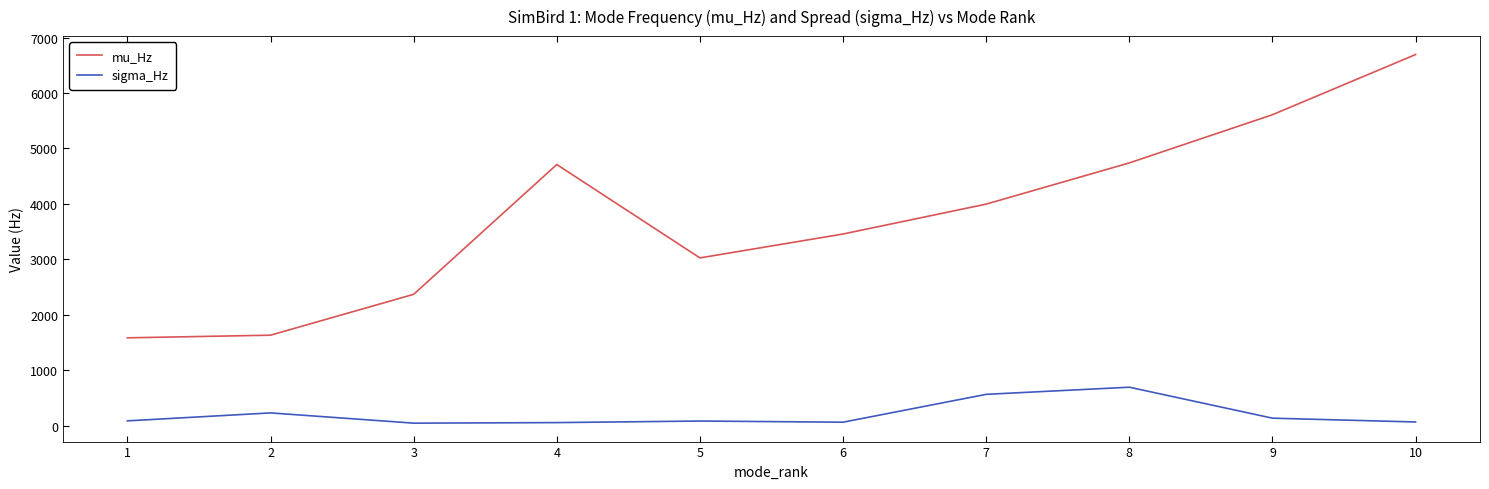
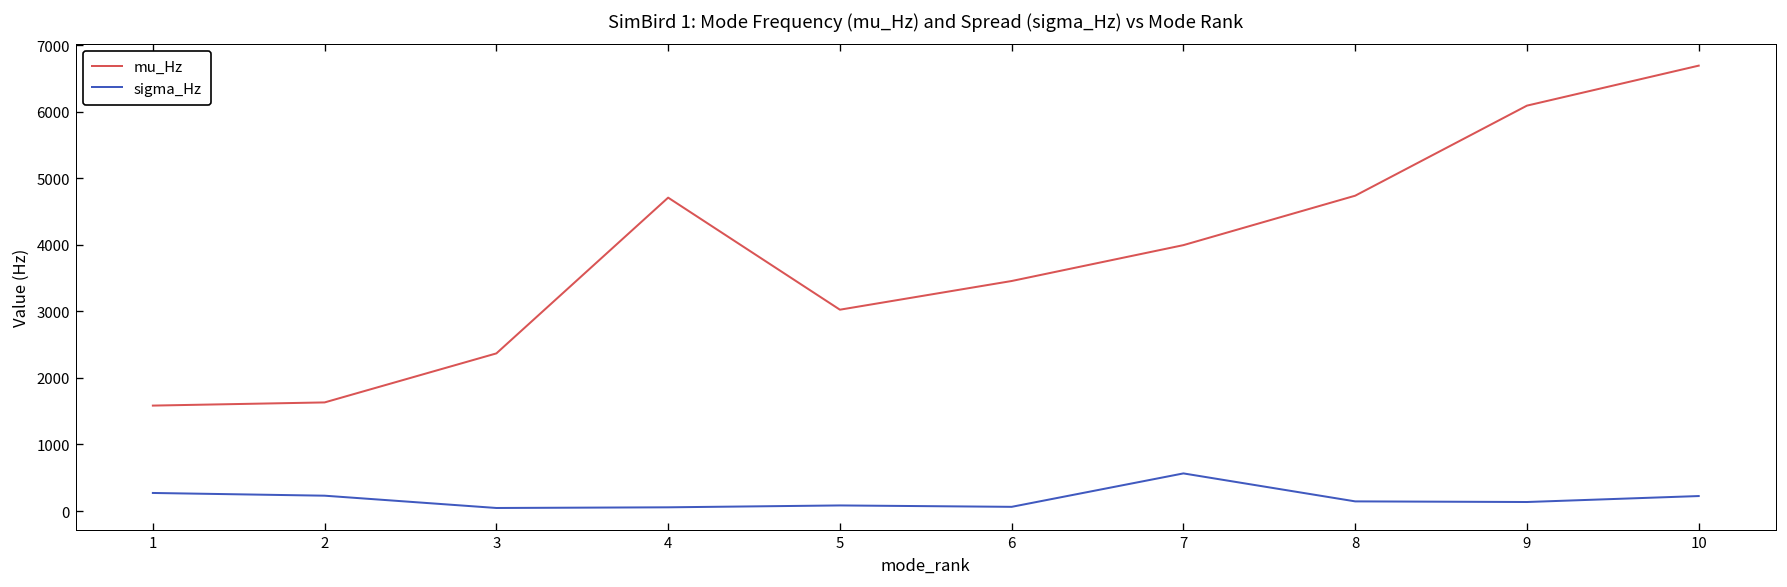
sigma_Hz, 1: 100 -> 300
sigma_Hz, 8: 700 -> 100
mu_Hz, 9: 5600 -> 6100
sigma_Hz, 10: 100 -> 200
